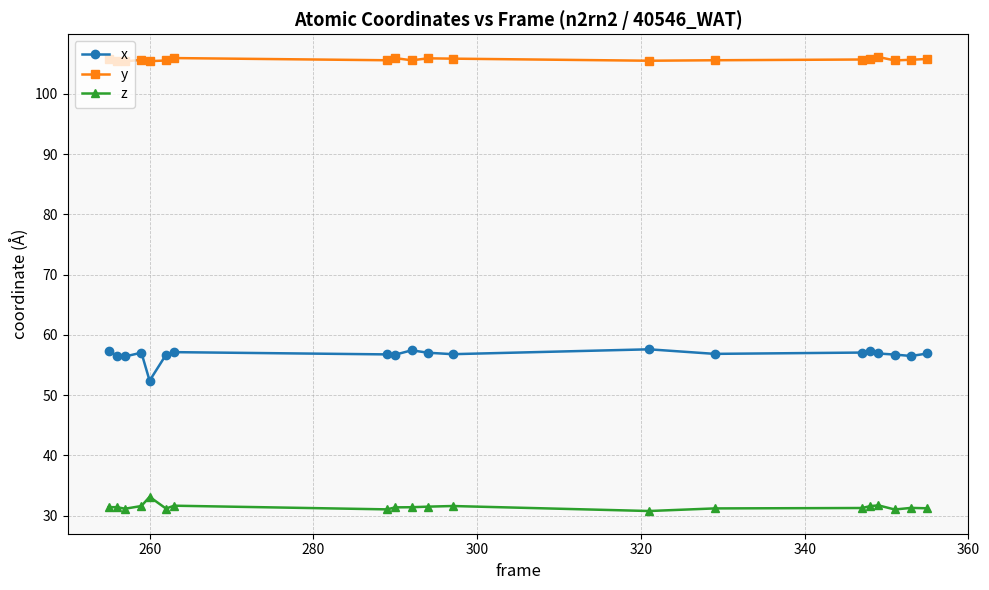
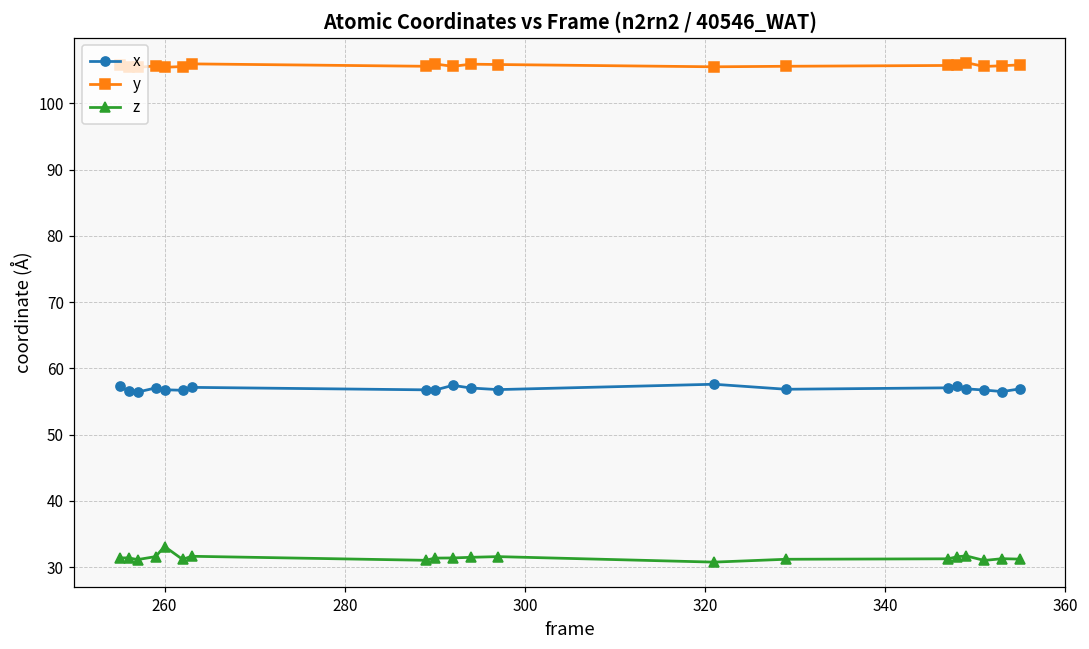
x, 260: 52 -> 57
